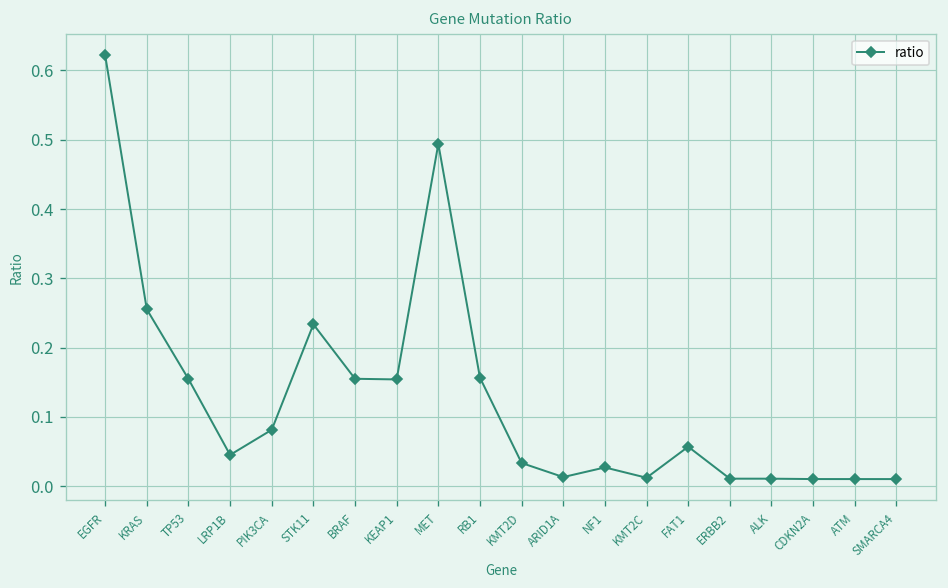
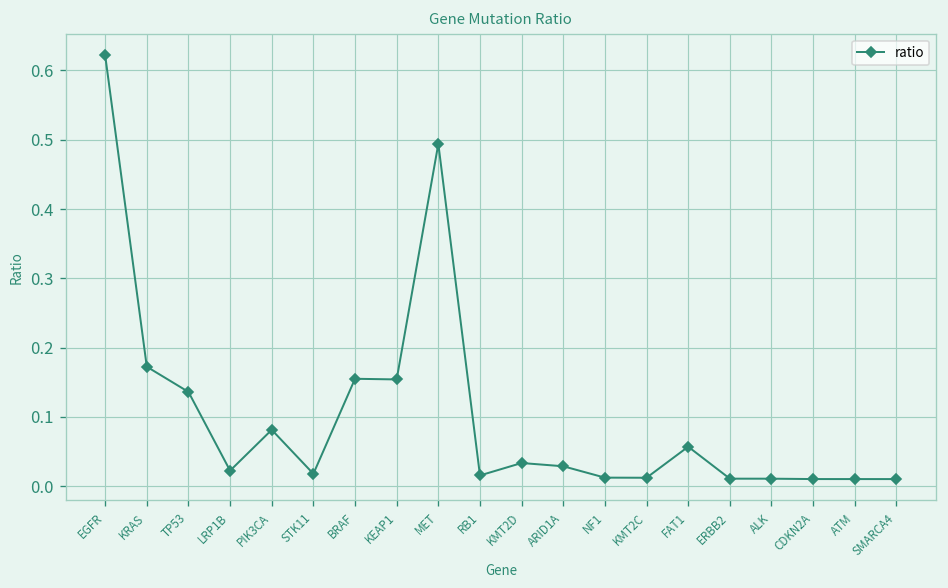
KRAS: 0.26 -> 0.17
TP53: 0.15 -> 0.14
LRP1B: 0.05 -> 0.02
STK11: 0.23 -> 0.02
RB1: 0.16 -> 0.02
ARID1A: 0.01 -> 0.03
NF1: 0.03 -> 0.01
